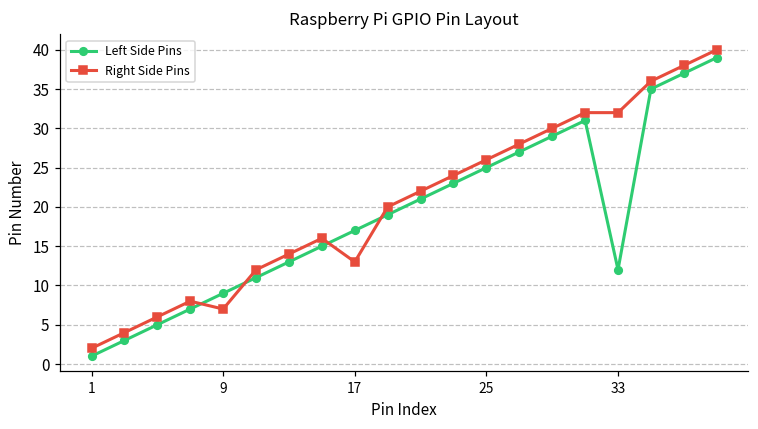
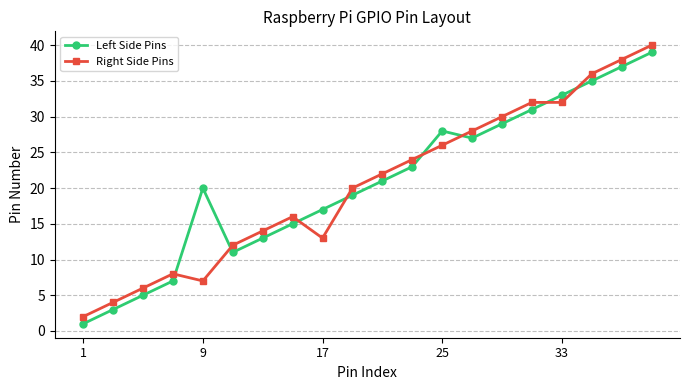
Left Side Pins, 9: 9 -> 20
Left Side Pins, 25: 25 -> 28
Left Side Pins, 33: 12 -> 33
